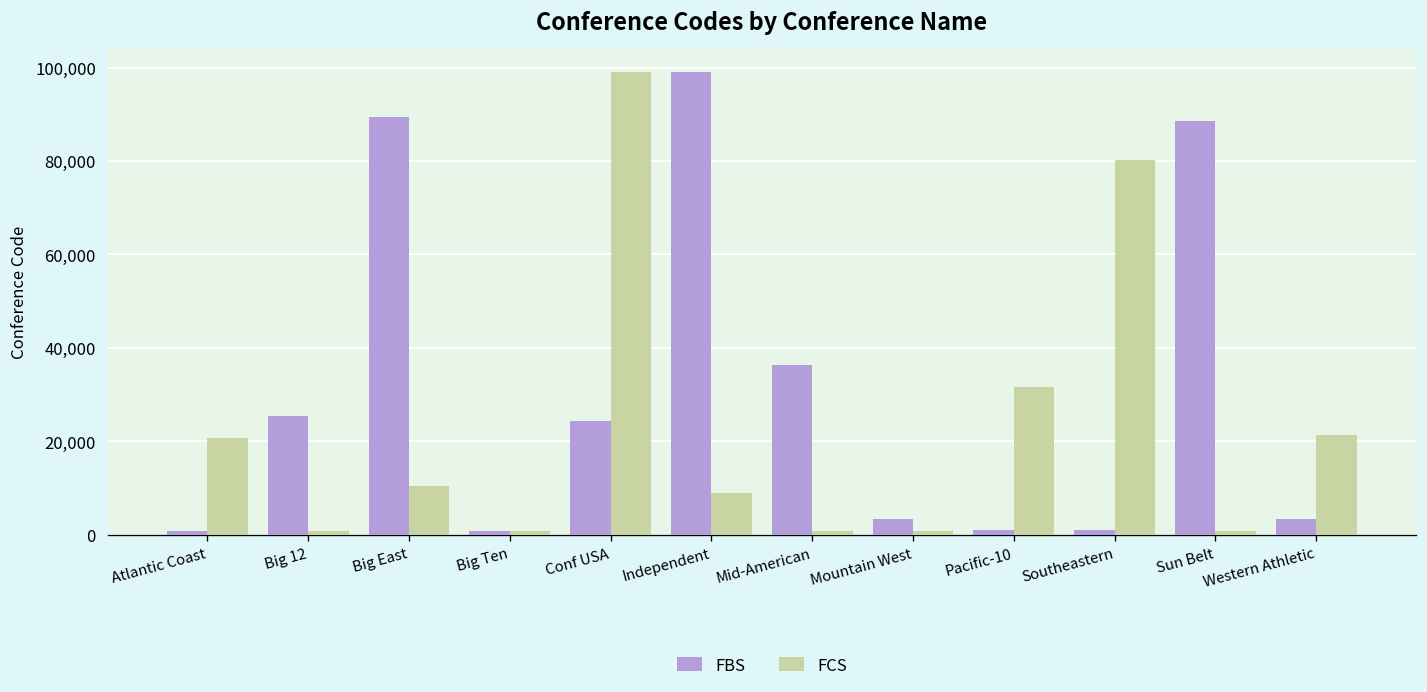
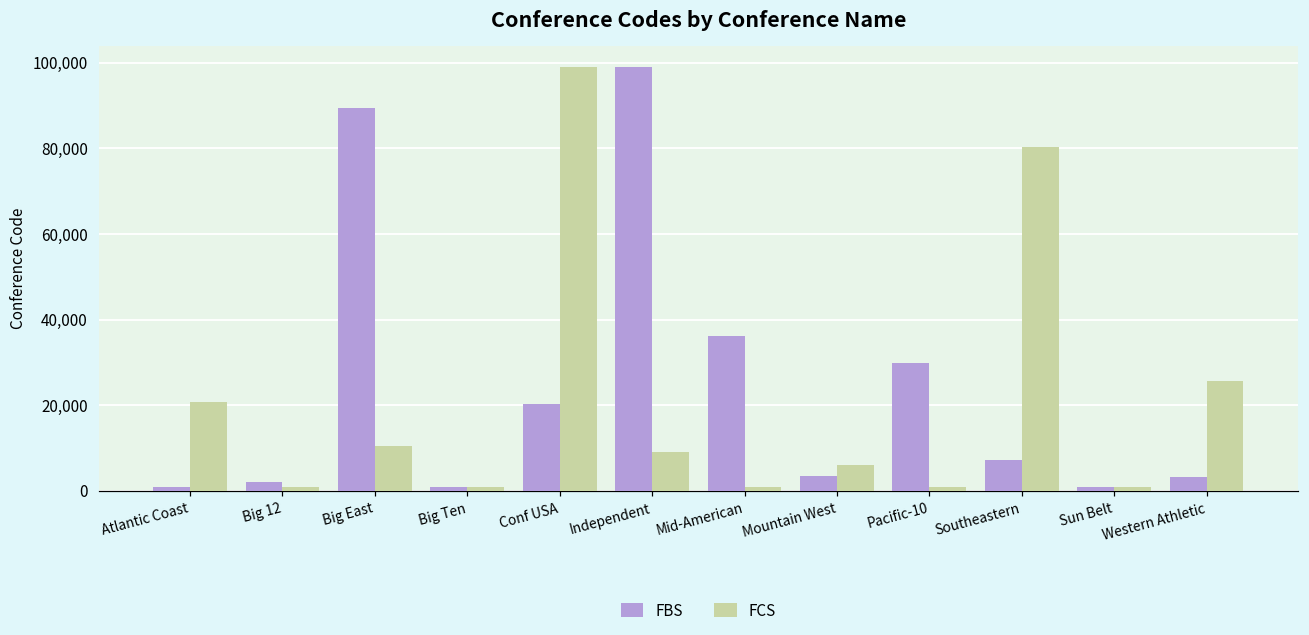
FBS, Big 12: 25,000 -> 2,000
FBS, Conf USA: 24,000 -> 20,000
FCS, Mountain West: 1,000 -> 6,000
FBS, Pacific-10: 1,000 -> 30,000
FCS, Pacific-10: 32,000 -> 1,000
FBS, Southeastern: 1,000 -> 7,000
FBS, Sun Belt: 89,000 -> 1,000
FCS, Western Athletic: 21,000 -> 26,000
